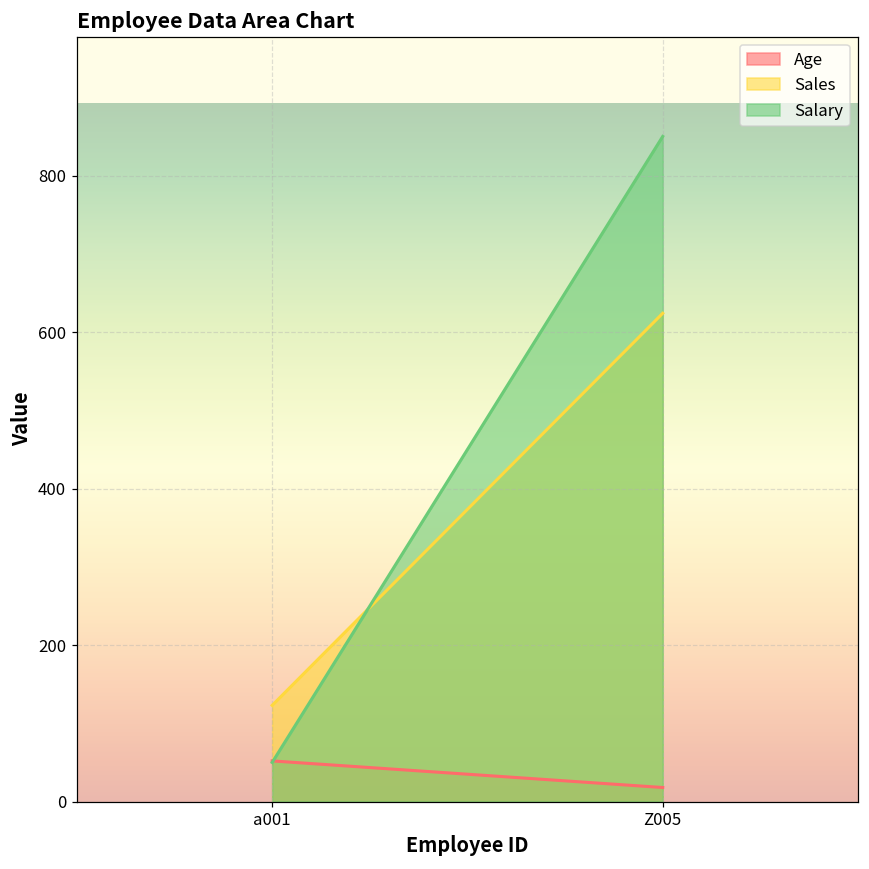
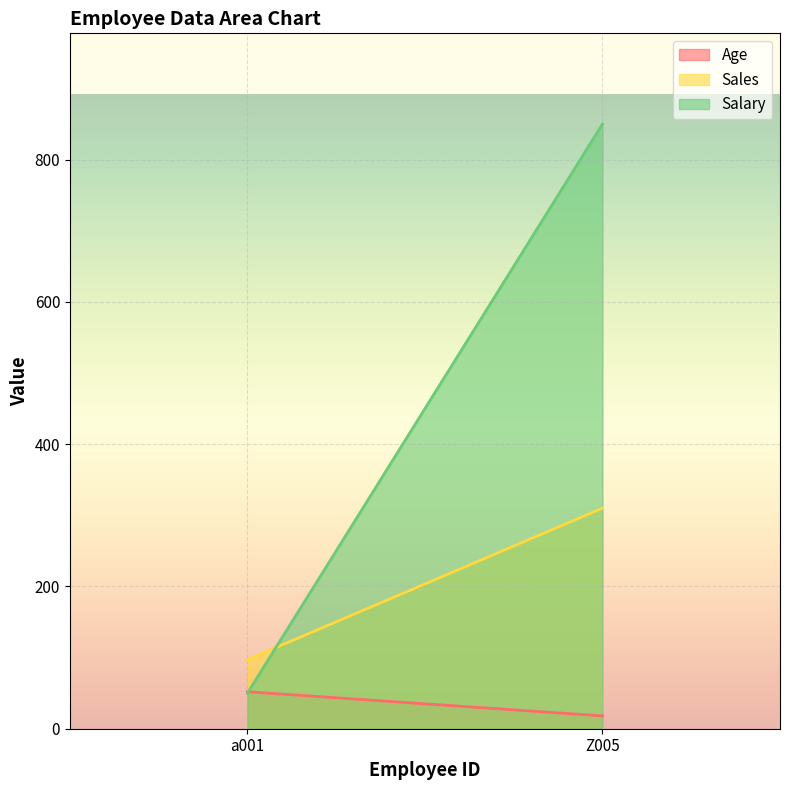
Sales, a001: 120 -> 100
Sales, Z005: 620 -> 310
